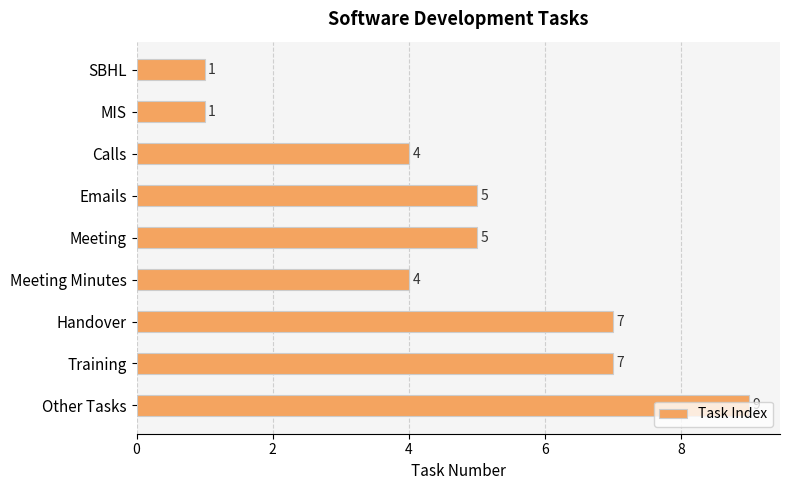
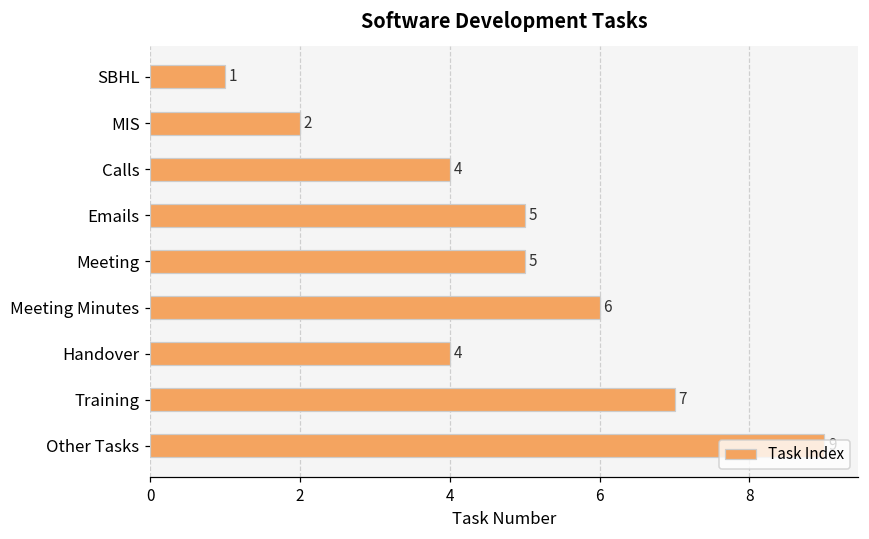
MIS: 1 -> 2
Meeting Minutes: 4 -> 6
Handover: 7 -> 4
